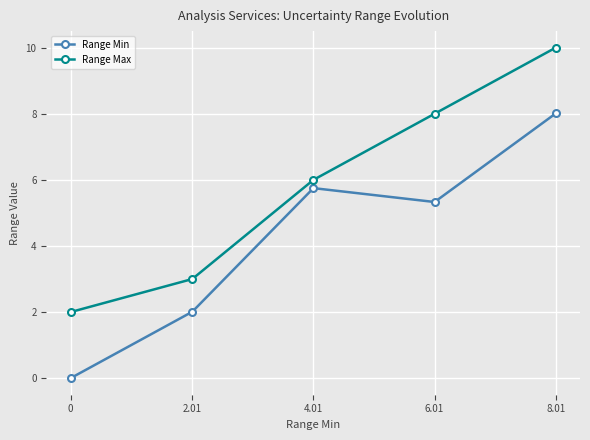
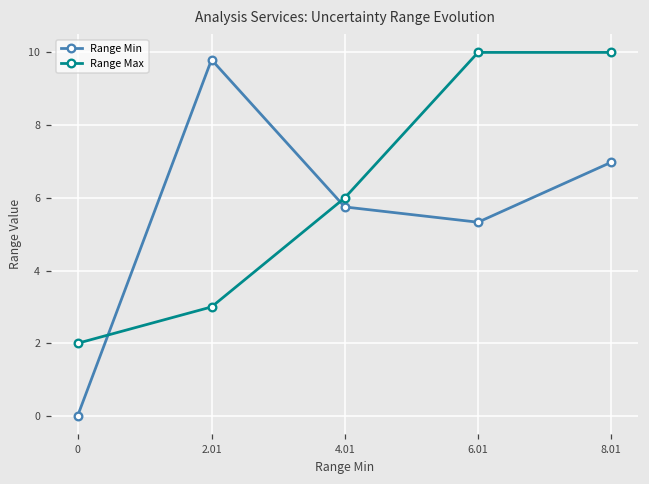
Range Min, 2.01: 2.0 -> 9.8
Range Max, 6.01: 8 -> 10
Range Min, 8.01: 8.0 -> 7.0
